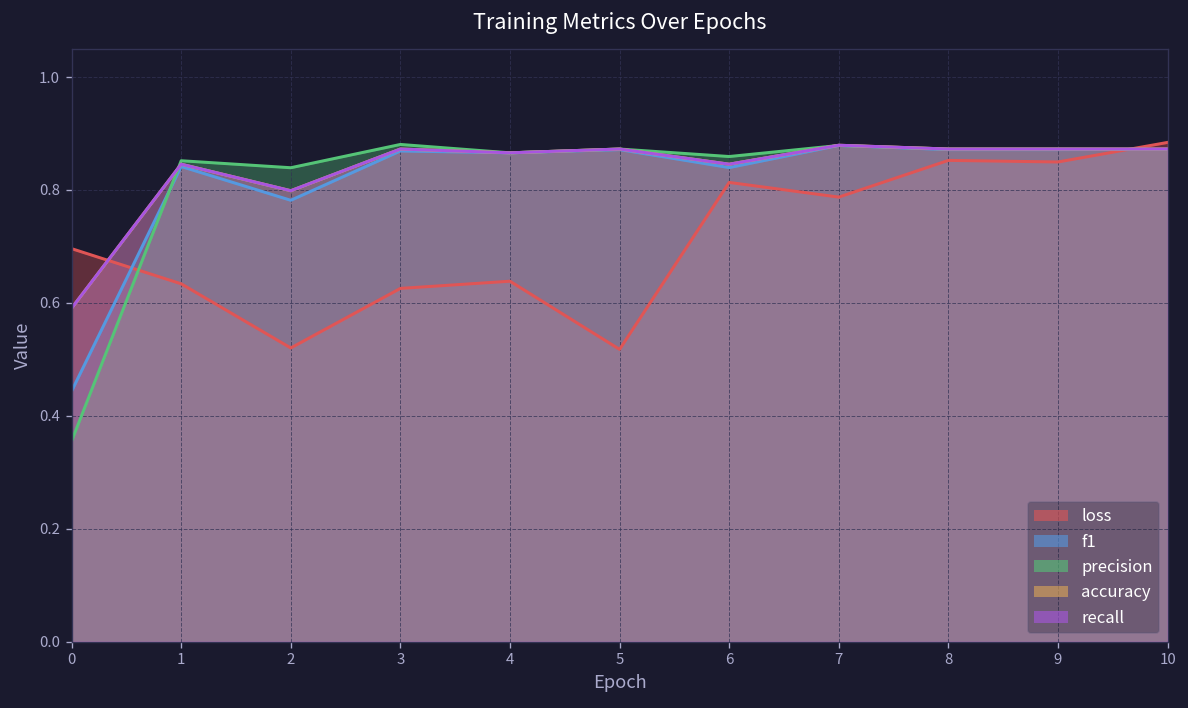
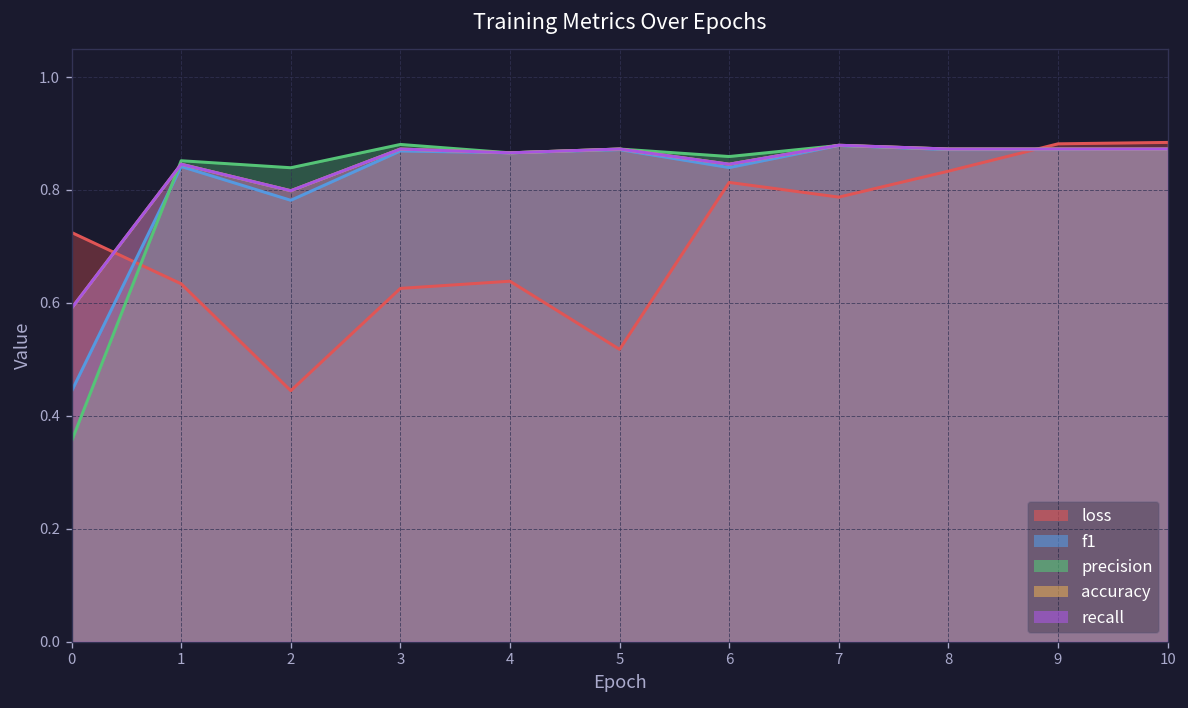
loss, 0: 0.70 -> 0.72
loss, 2: 0.52 -> 0.44
loss, 8: 0.85 -> 0.83
loss, 9: 0.85 -> 0.88
